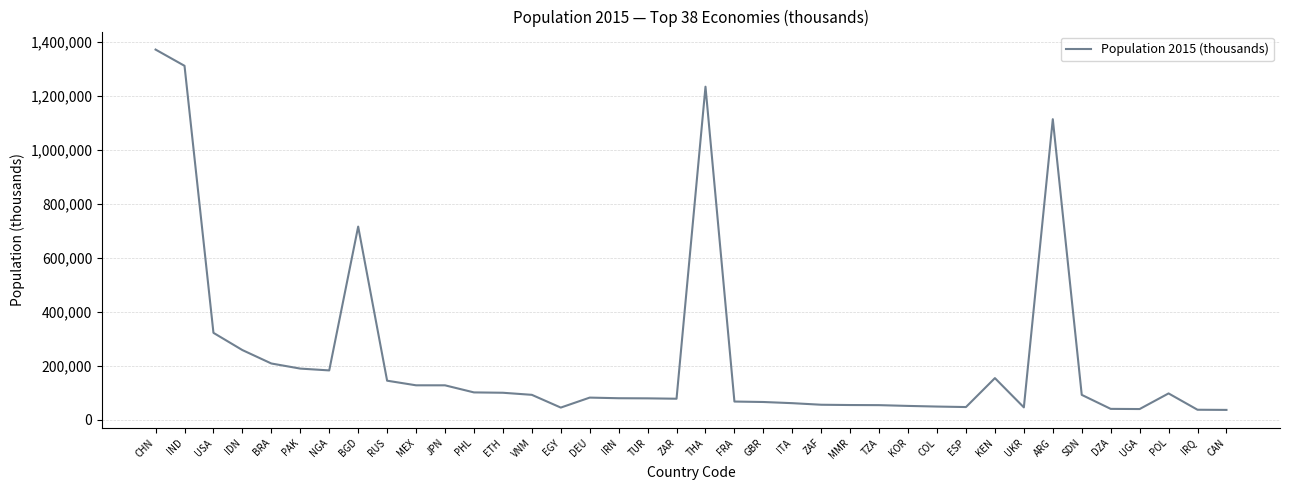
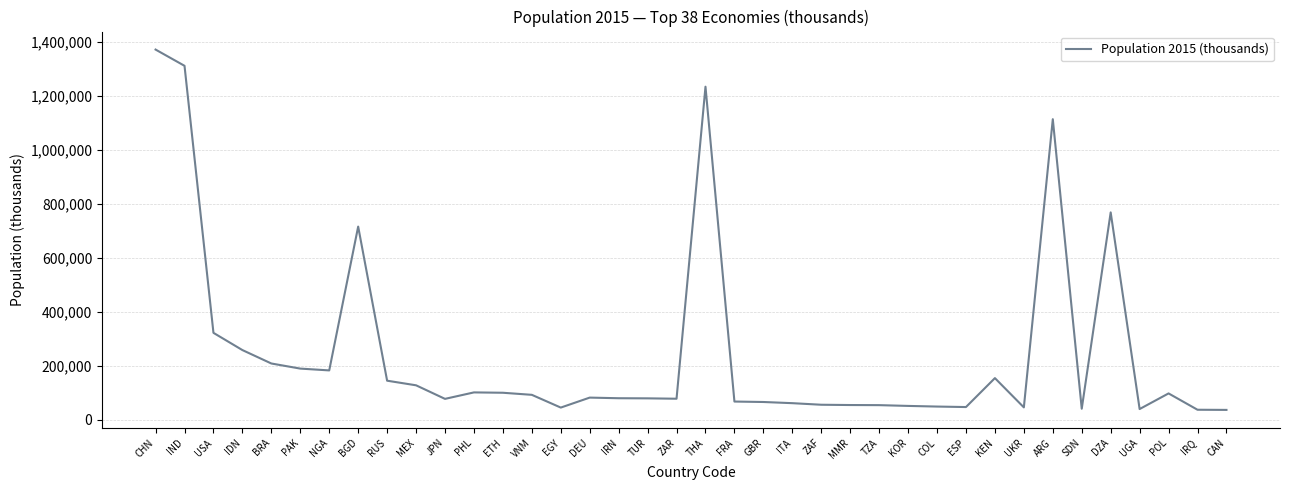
JPN: 130,000 -> 80,000
SDN: 90,000 -> 40,000
DZA: 40,000 -> 770,000
